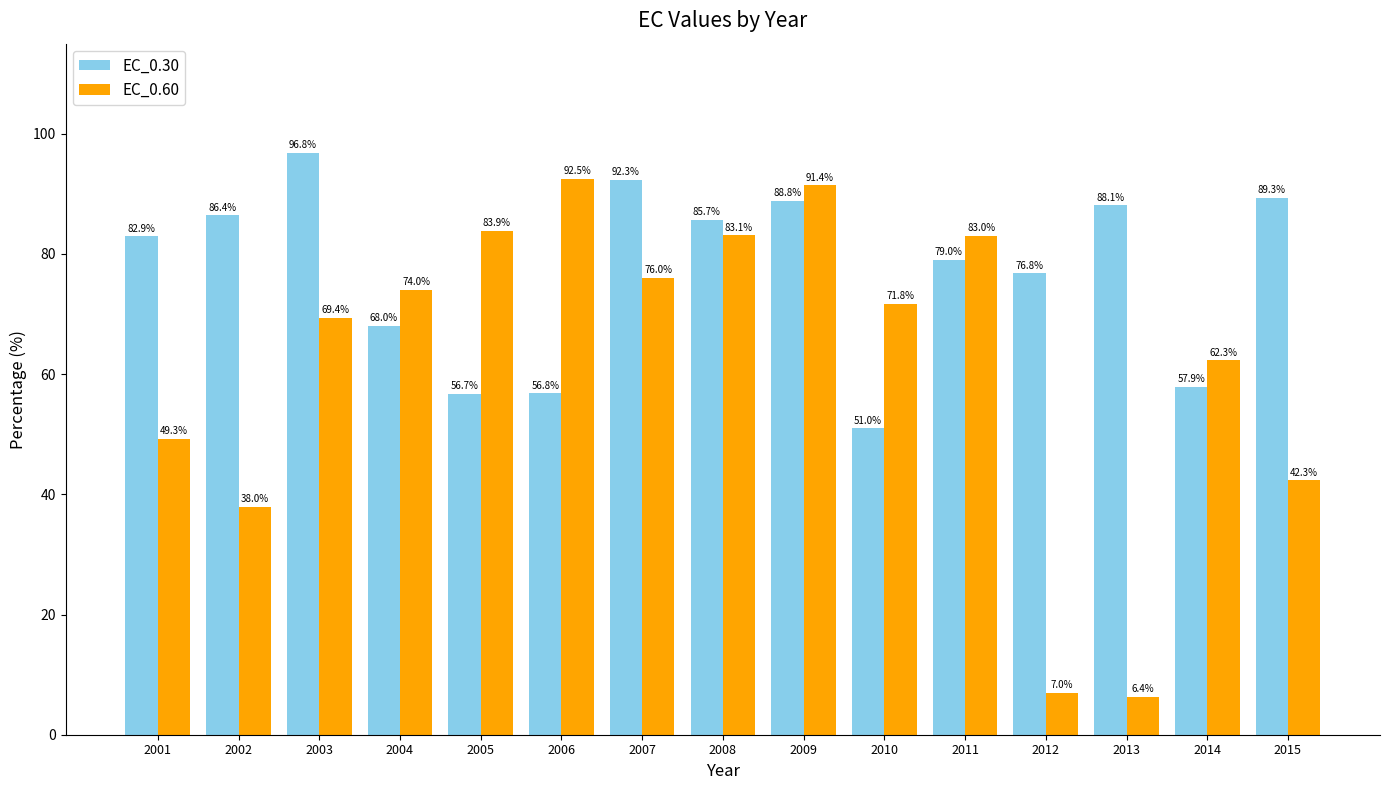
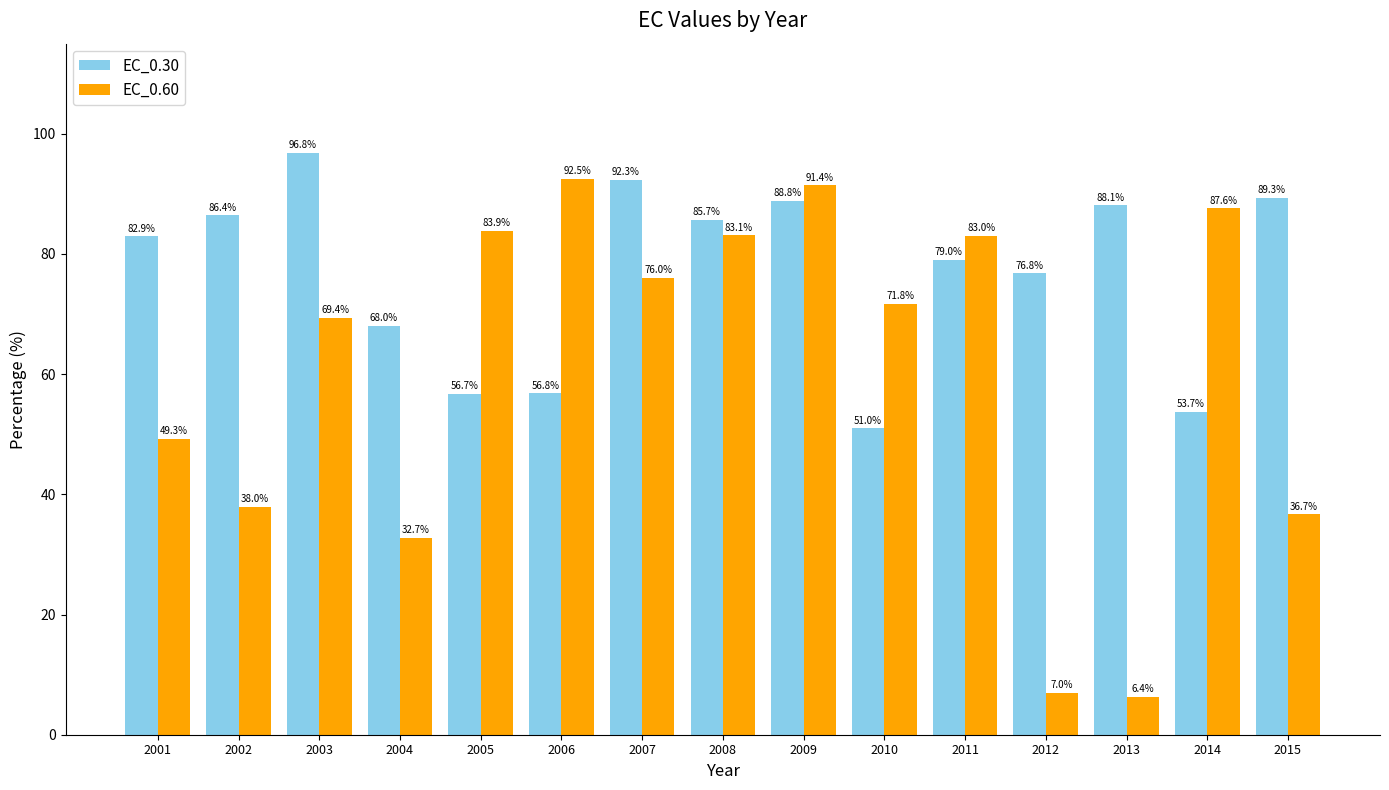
EC_0.60, 2004: 74.0% -> 32.7%
EC_0.30, 2014: 57.9% -> 53.7%
EC_0.60, 2014: 62.3% -> 87.6%
EC_0.60, 2015: 42.3% -> 36.7%
